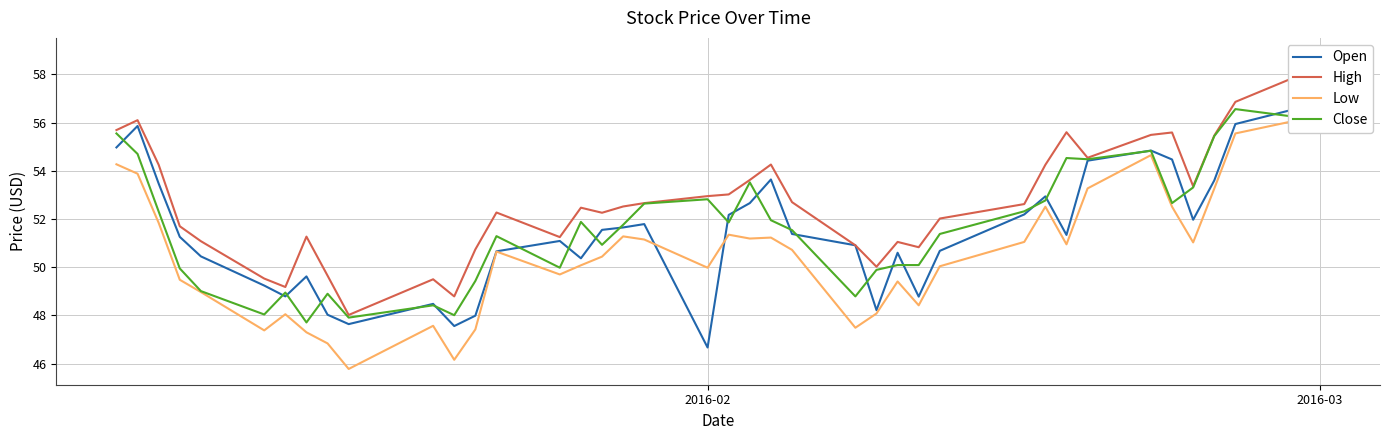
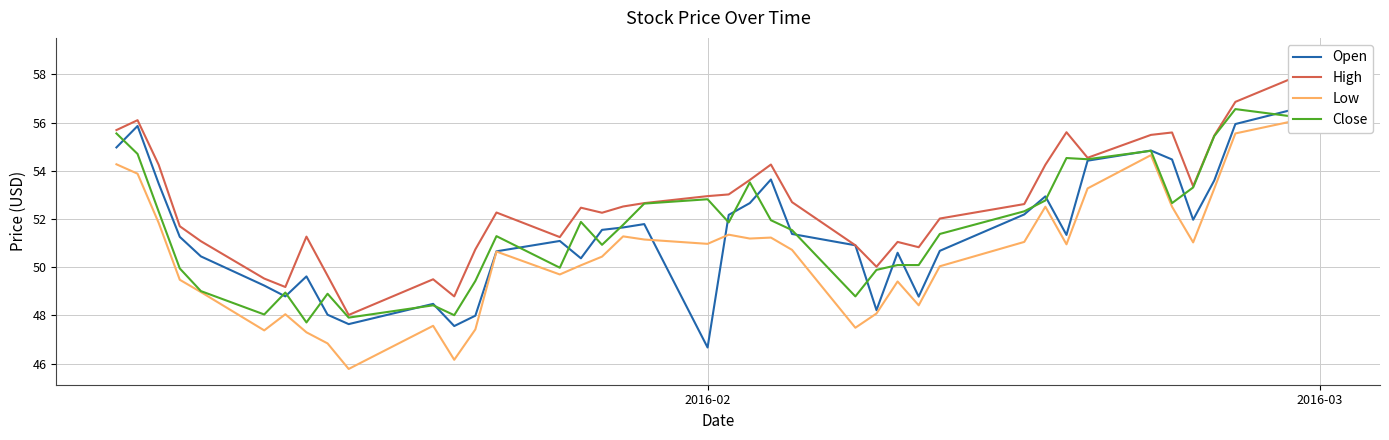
Low, 2016-02: 50.0 -> 51.0
